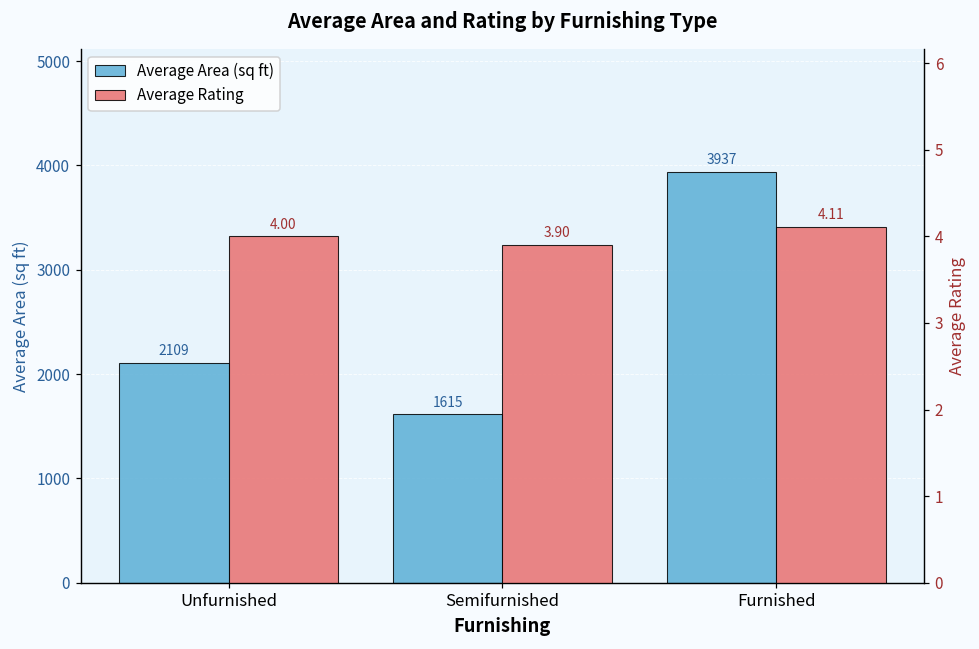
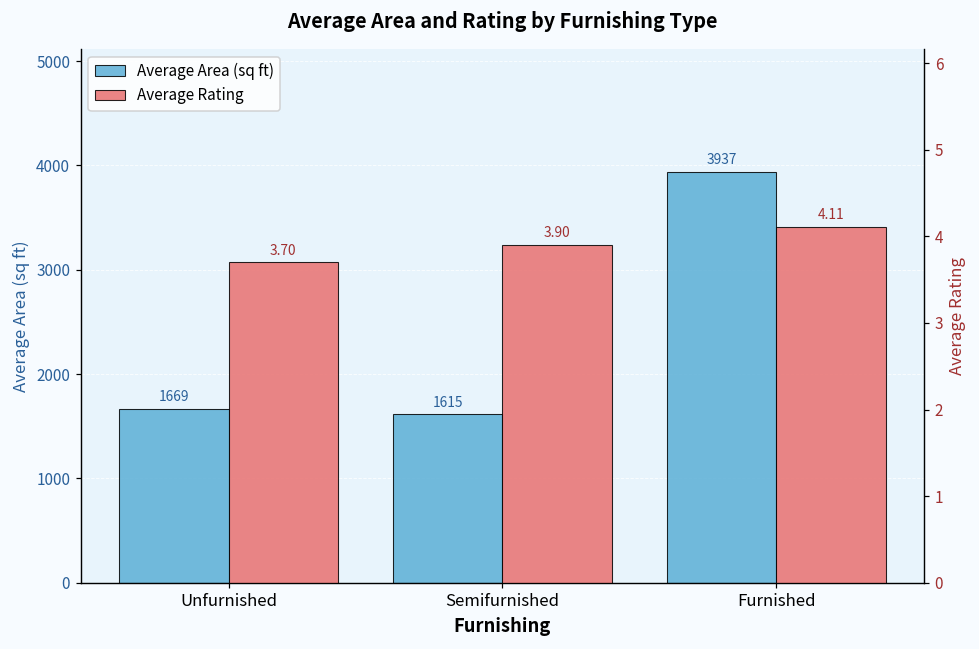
Average Area (sq ft), Unfurnished: 2109 -> 1669
Average Rating, Unfurnished: 4.00 -> 3.70
